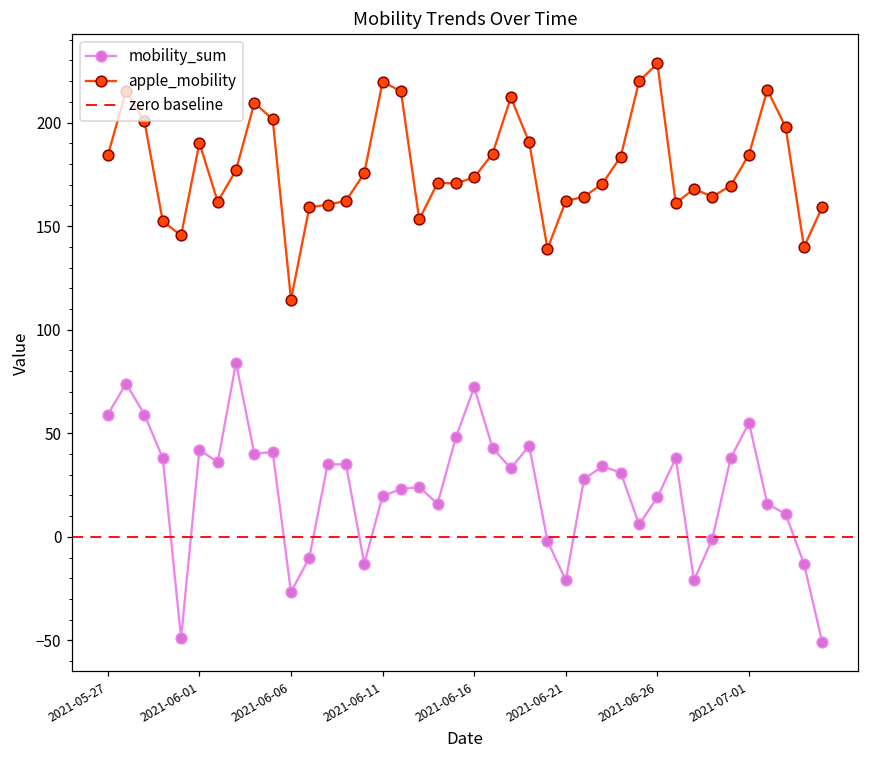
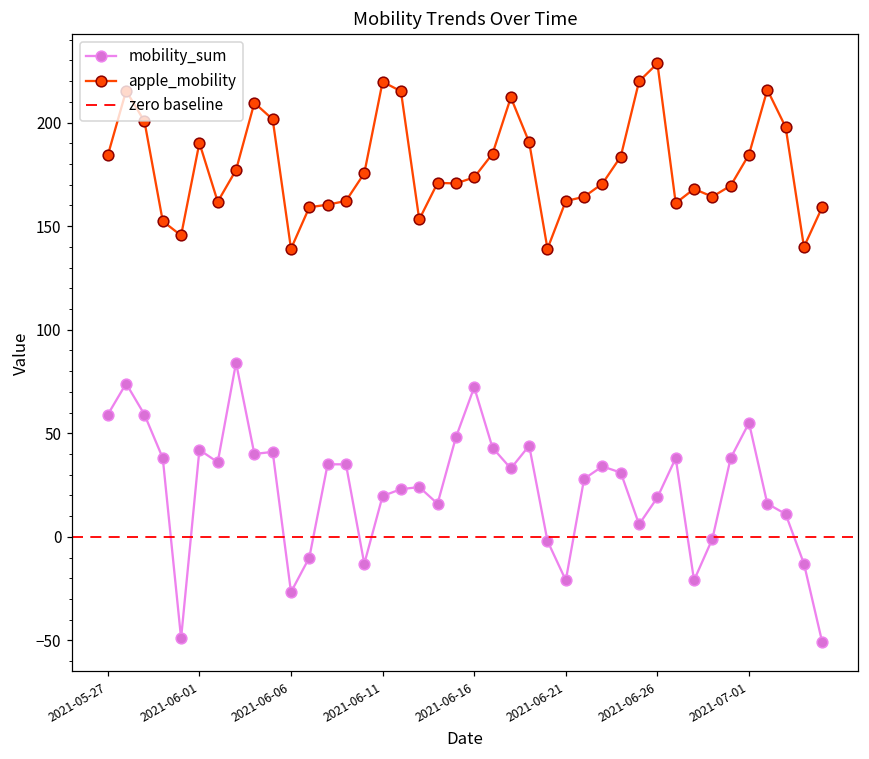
apple_mobility, 2021-06-06: 114 -> 139
